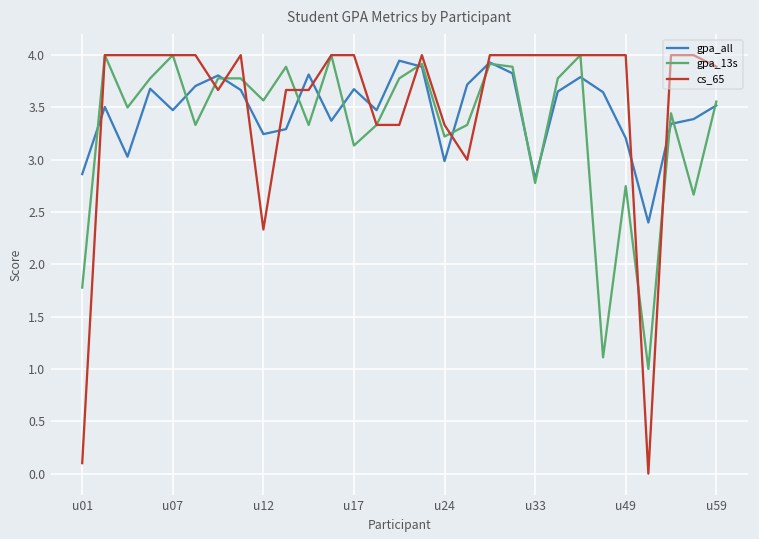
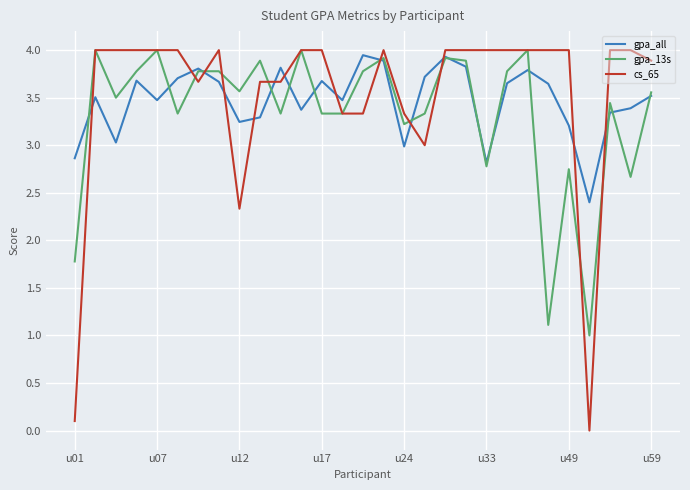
gpa_13s, u17: 3.1 -> 3.3
